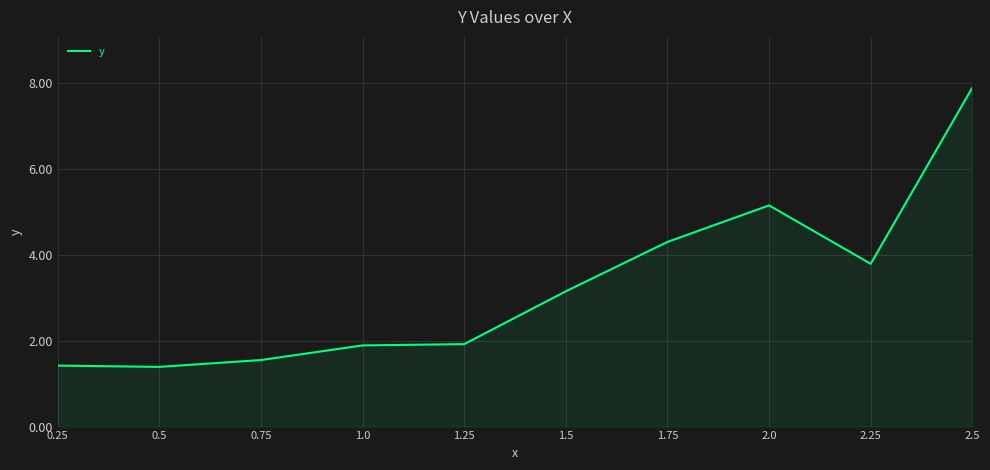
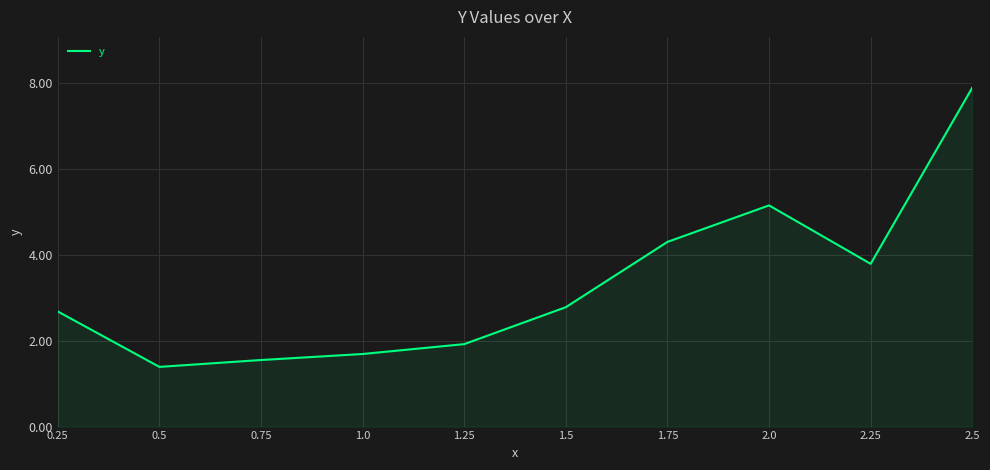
0.25: 1.4 -> 2.7
1.0: 1.9 -> 1.7
1.5: 3.2 -> 2.8
